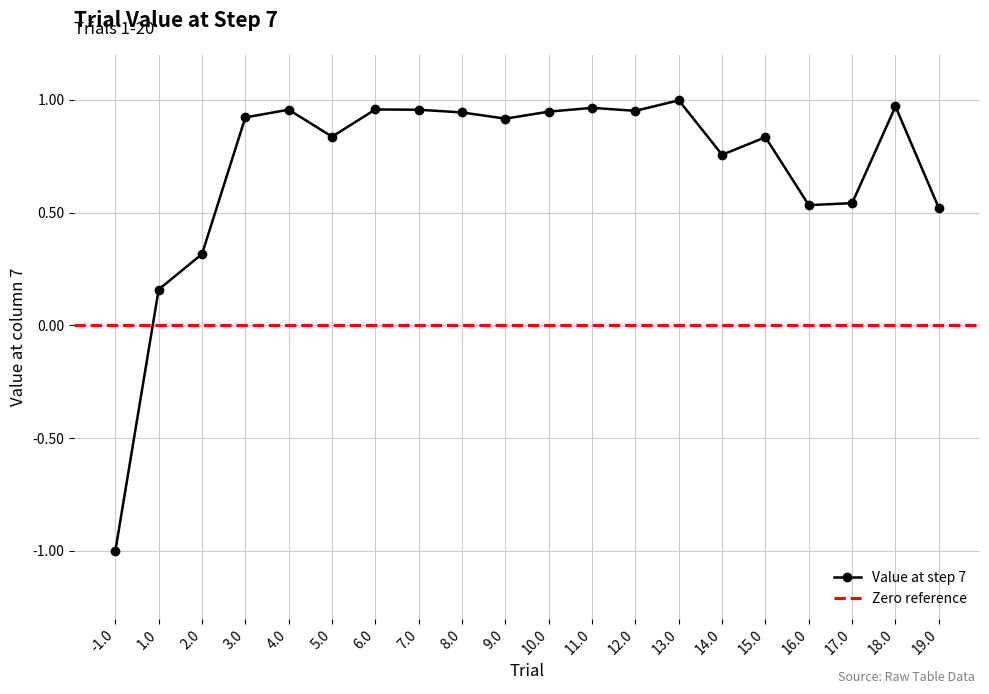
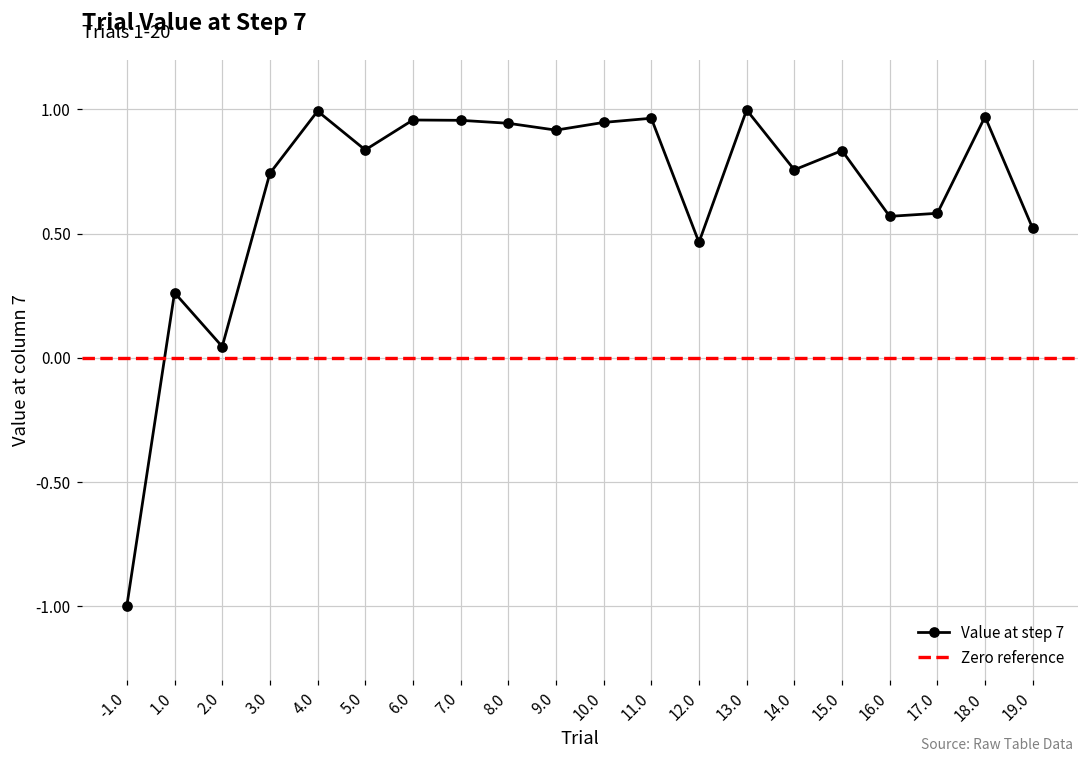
1.0: 0.16 -> 0.26
2.0: 0.32 -> 0.04
3.0: 0.92 -> 0.74
4.0: 0.96 -> 0.99
12.0: 0.95 -> 0.46
16.0: 0.53 -> 0.57
17.0: 0.54 -> 0.58
